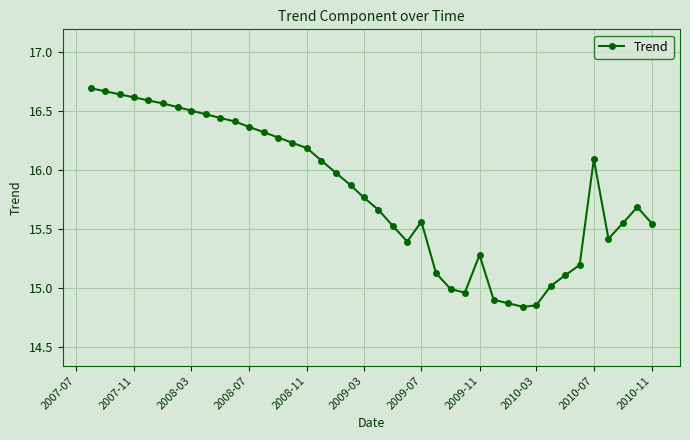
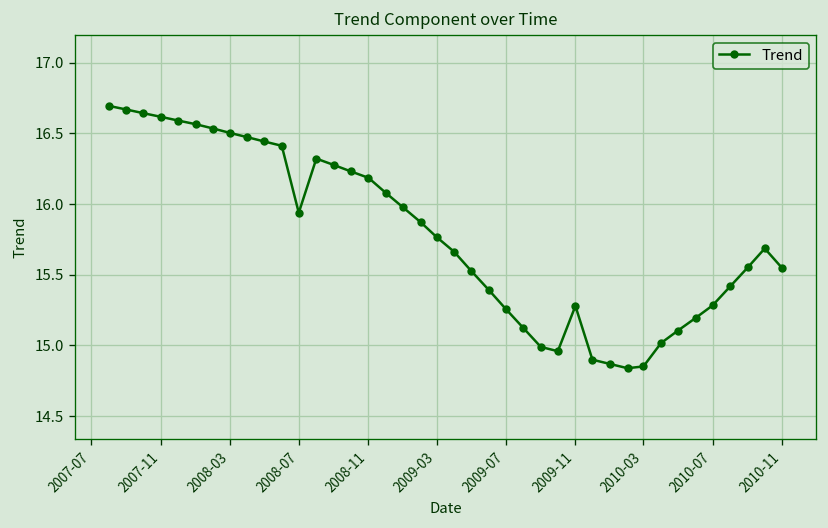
2008-07: 16.37 -> 15.94
2009-07: 15.56 -> 15.26
2010-07: 16.09 -> 15.28
